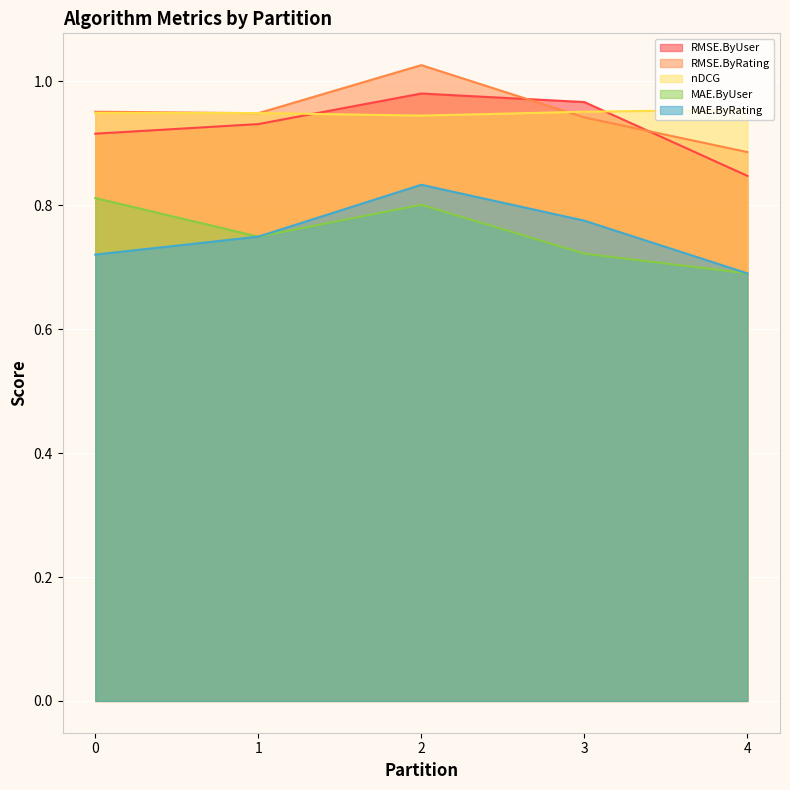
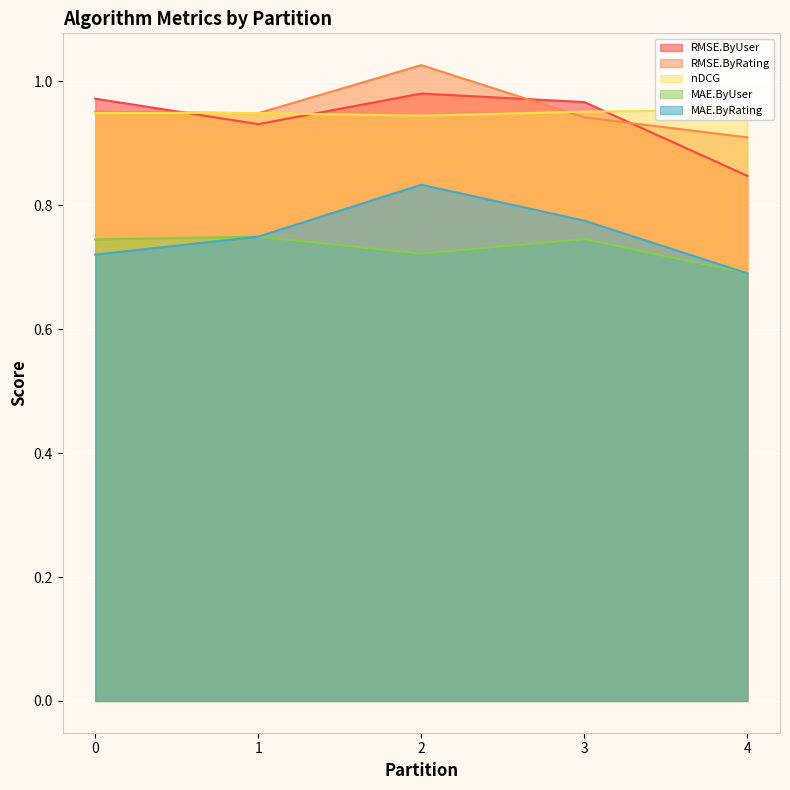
RMSE.ByUser, 0: 0.92 -> 0.97
MAE.ByUser, 0: 0.81 -> 0.74
MAE.ByUser, 2: 0.80 -> 0.72
MAE.ByUser, 3: 0.72 -> 0.75
RMSE.ByRating, 4: 0.89 -> 0.91
